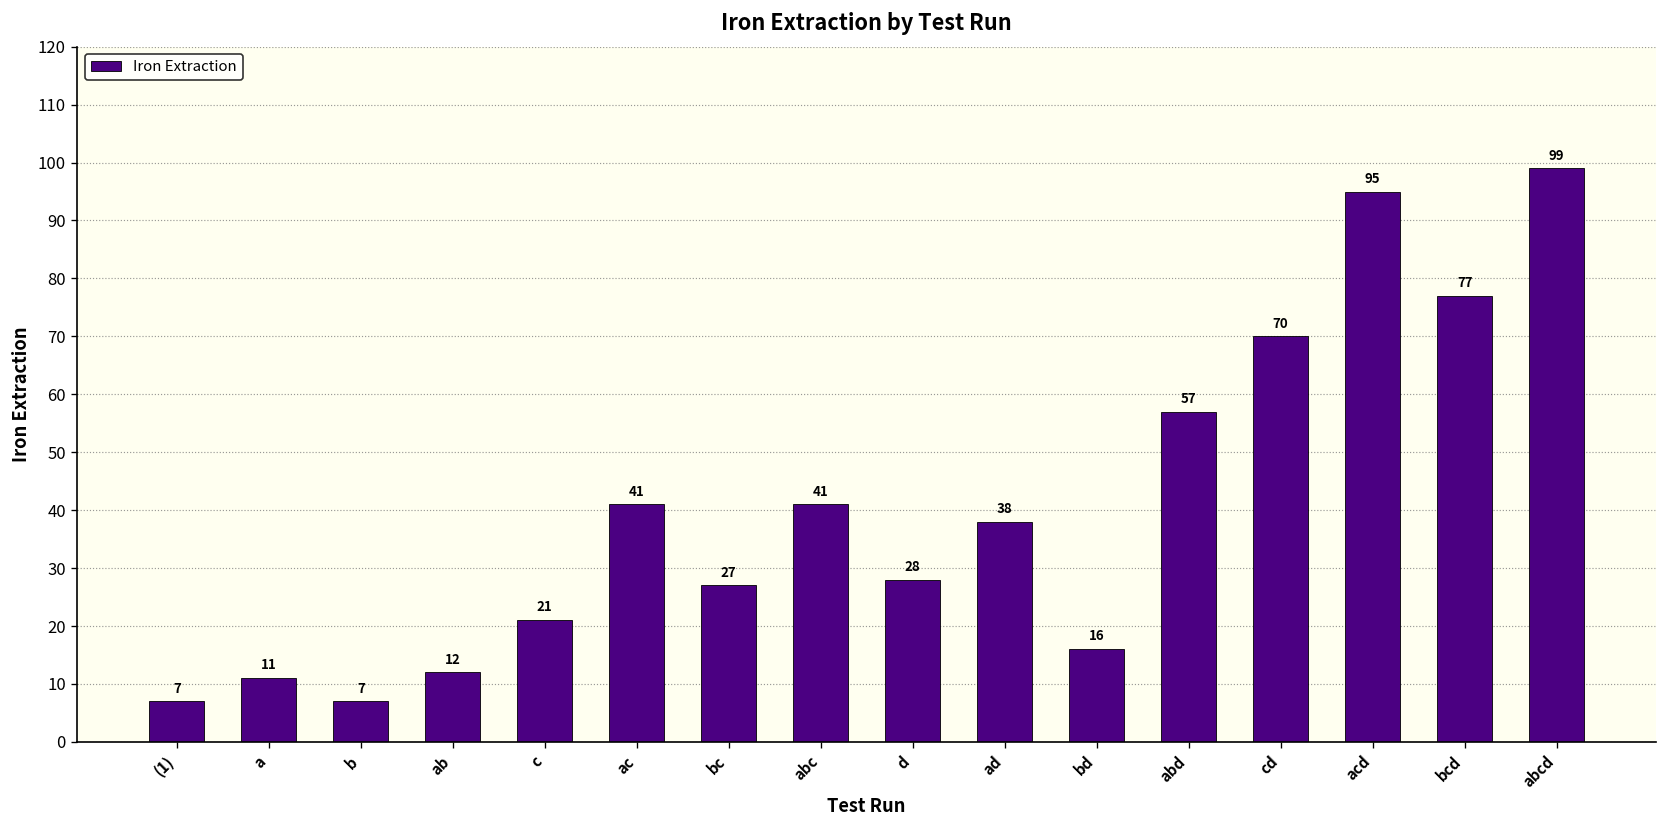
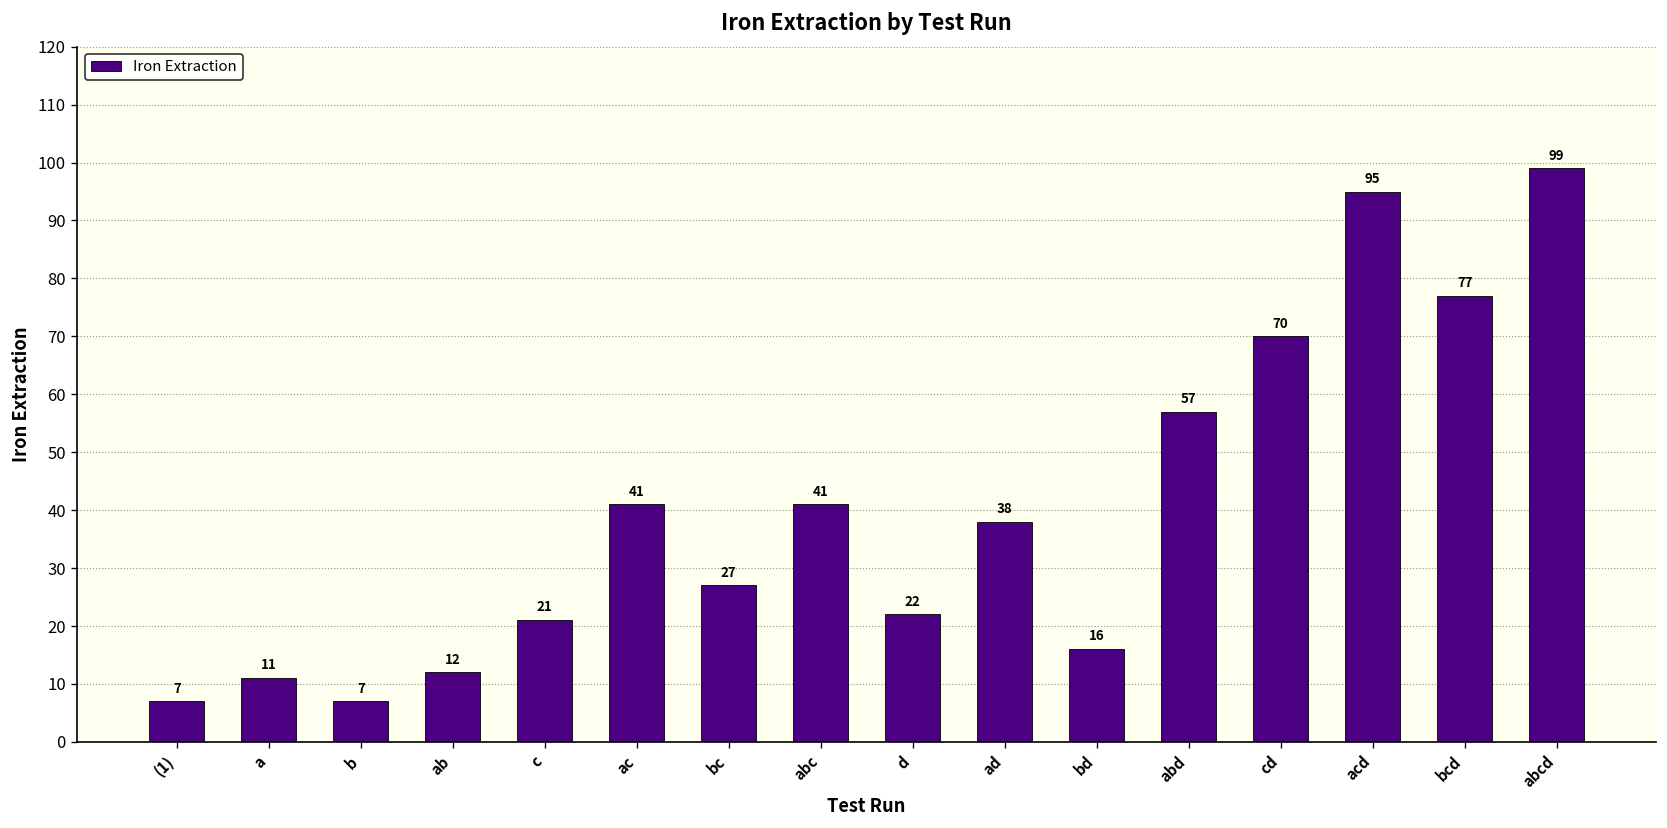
d: 28 -> 22
